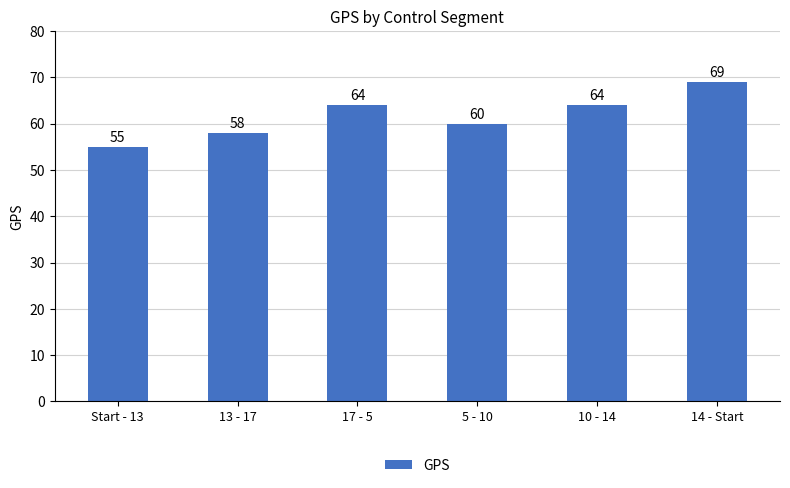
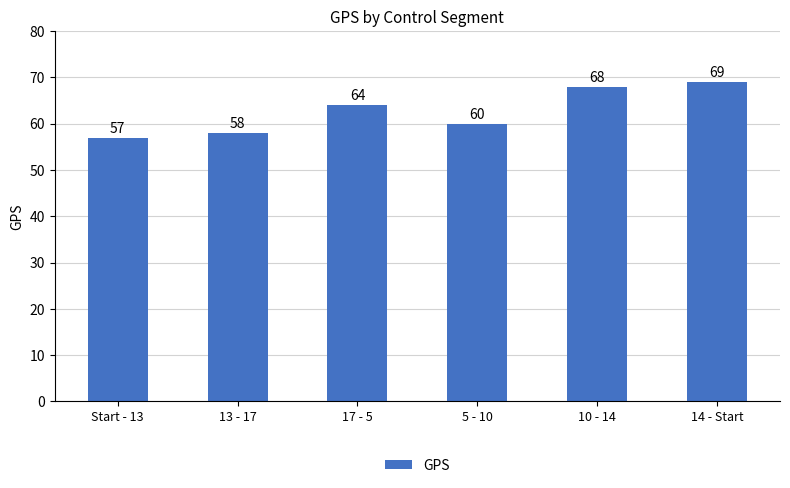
Start - 13: 55 -> 57
10 - 14: 64 -> 68
